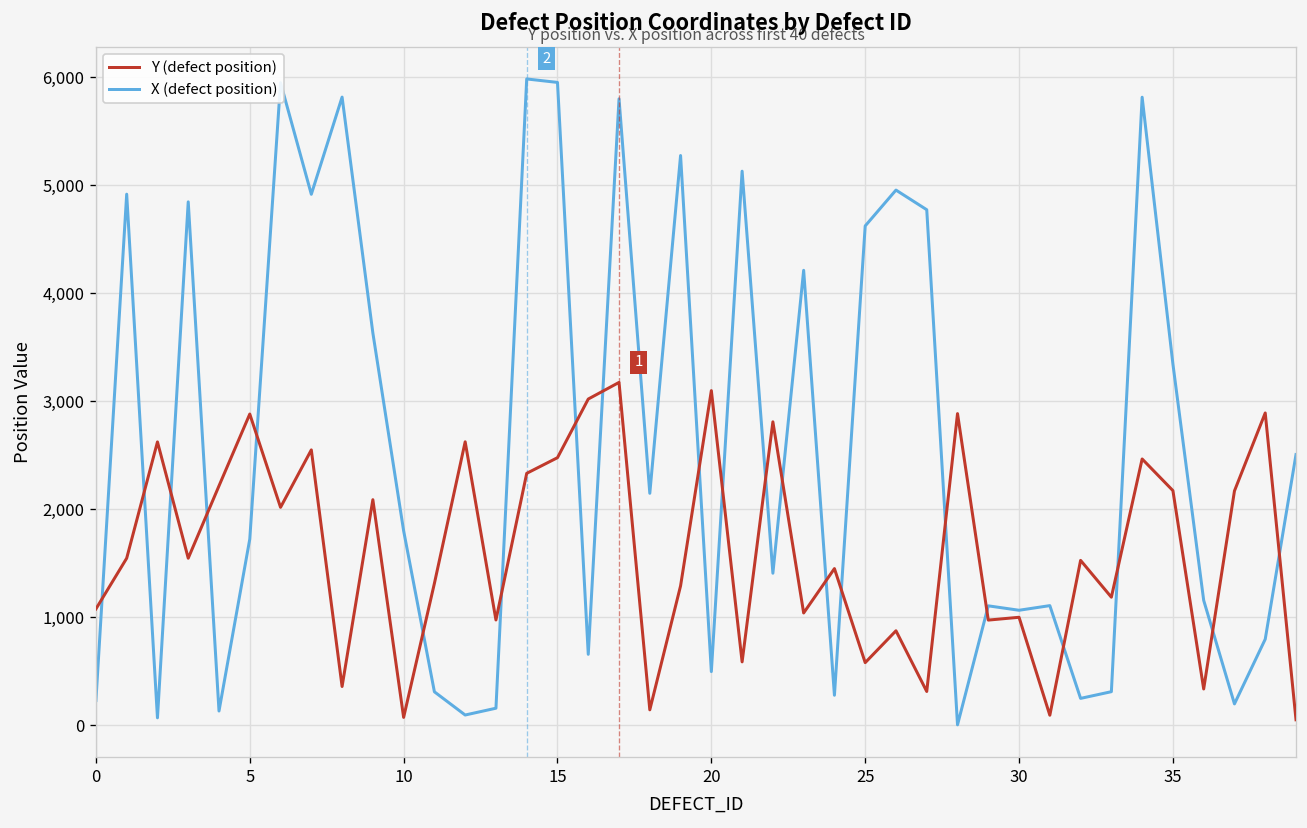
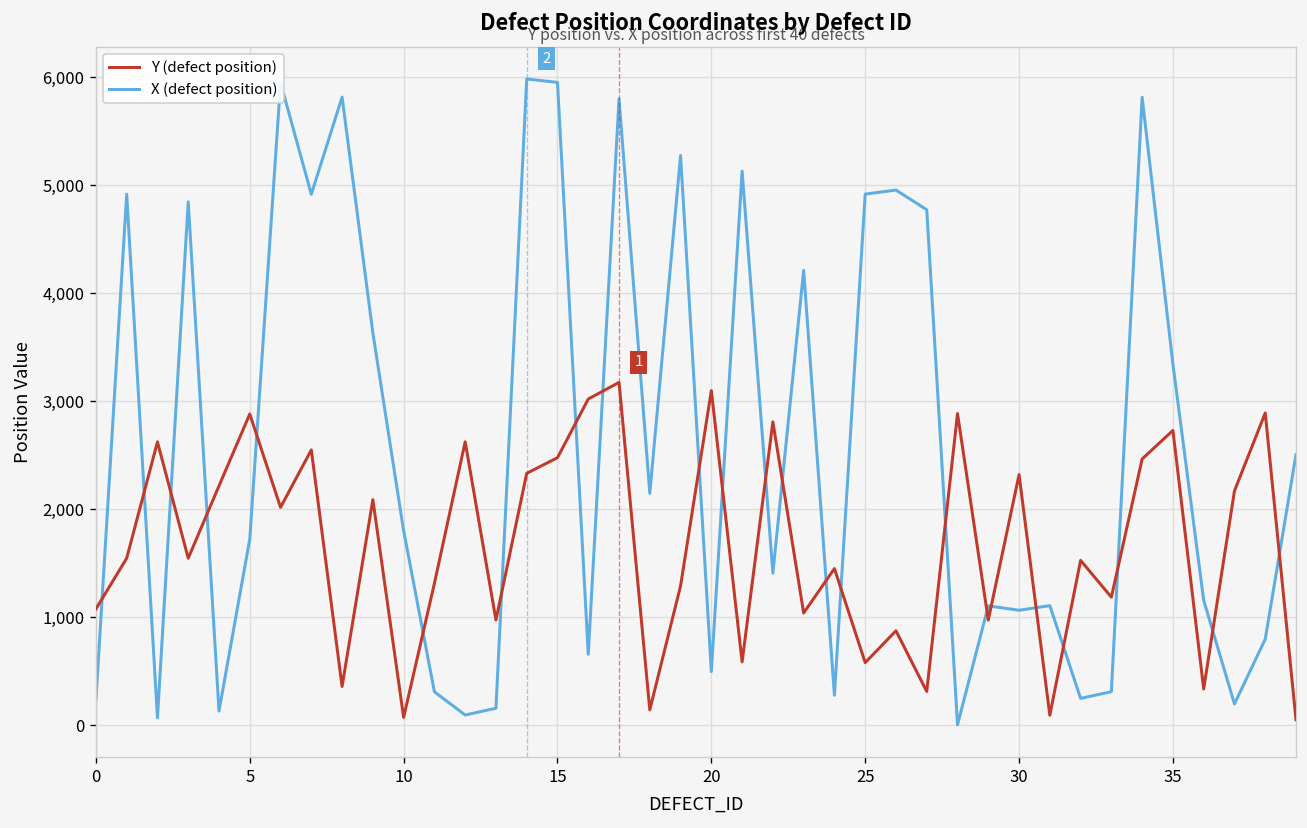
X (defect position), 25: 4,600 -> 4,900
Y (defect position), 30: 1,000 -> 2,300
Y (defect position), 35: 2,200 -> 2,700
